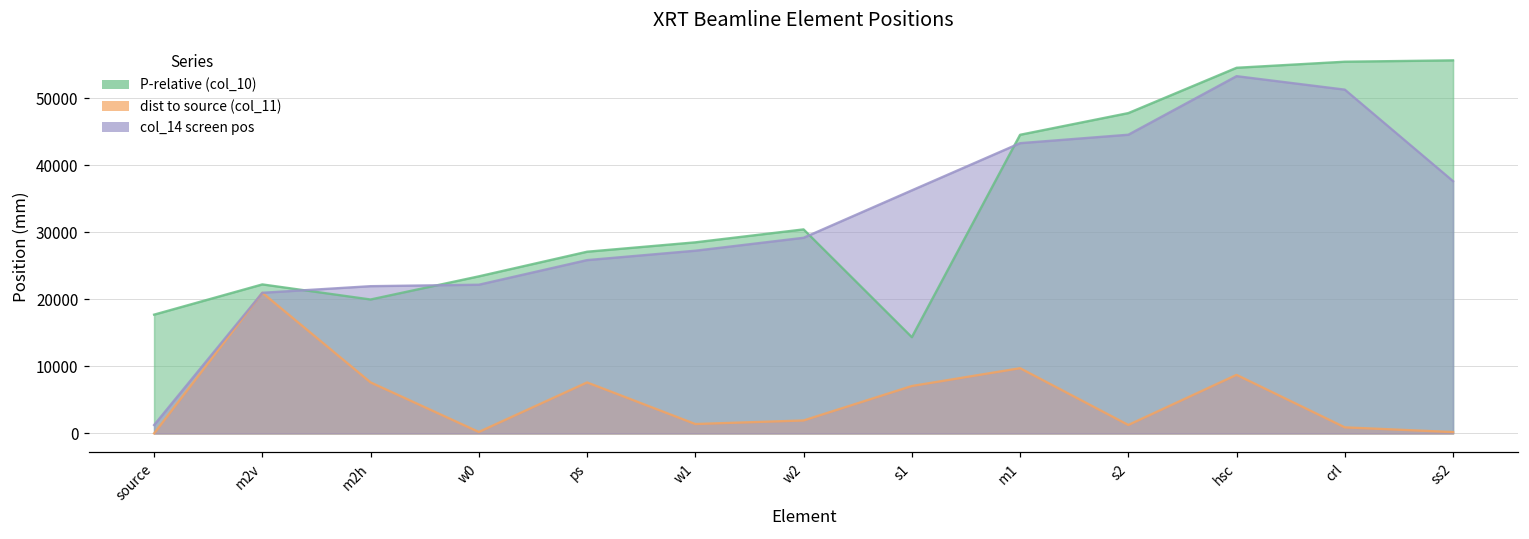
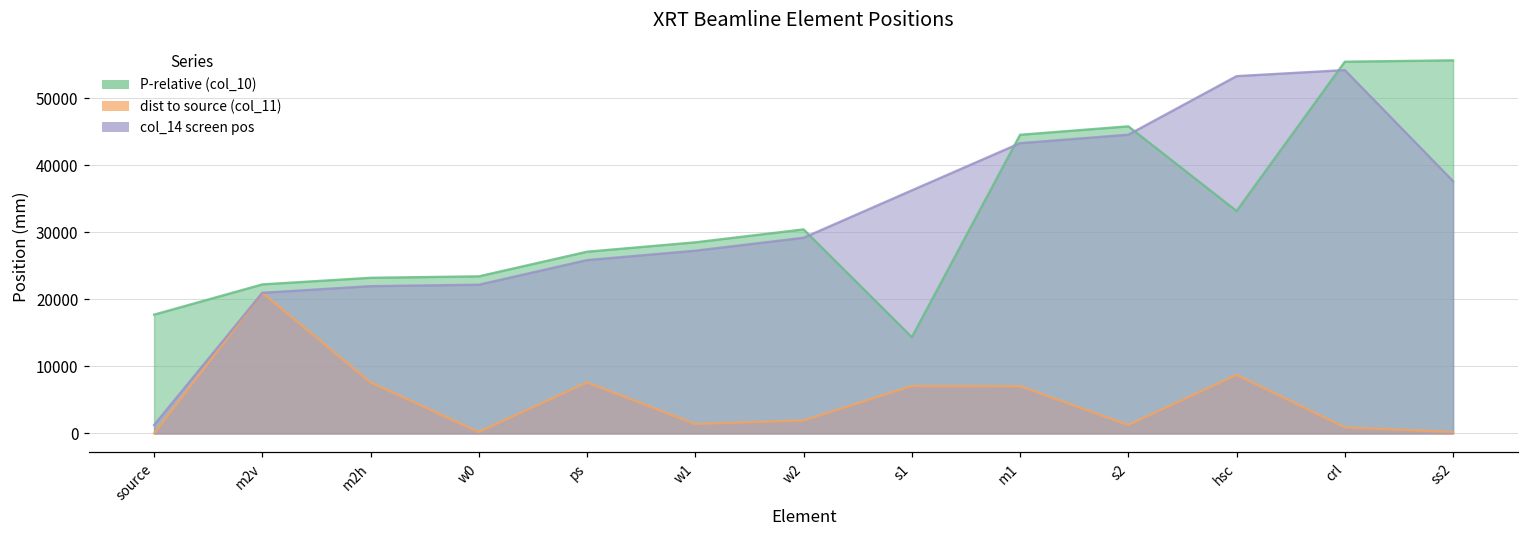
P-relative (col_10), m2h: 20000 -> 23000
dist to source (col_11), m1: 10000 -> 7000
P-relative (col_10), s2: 48000 -> 46000
P-relative (col_10), hsc: 55000 -> 33000
col_14 screen pos, crl: 51000 -> 54000
